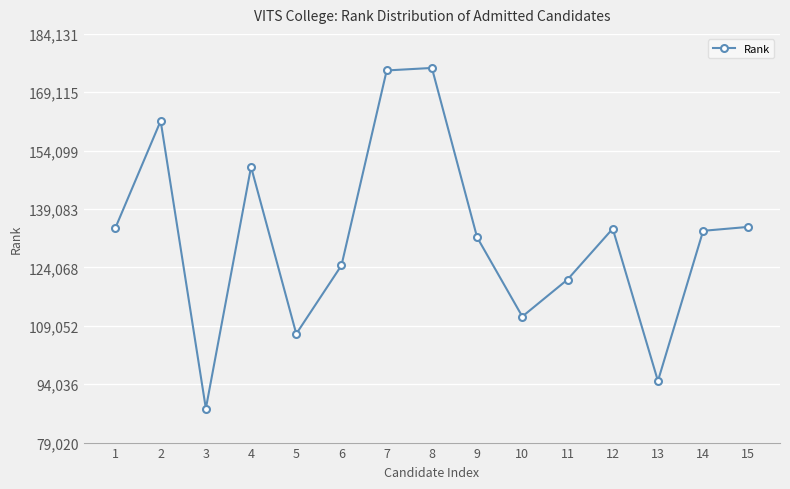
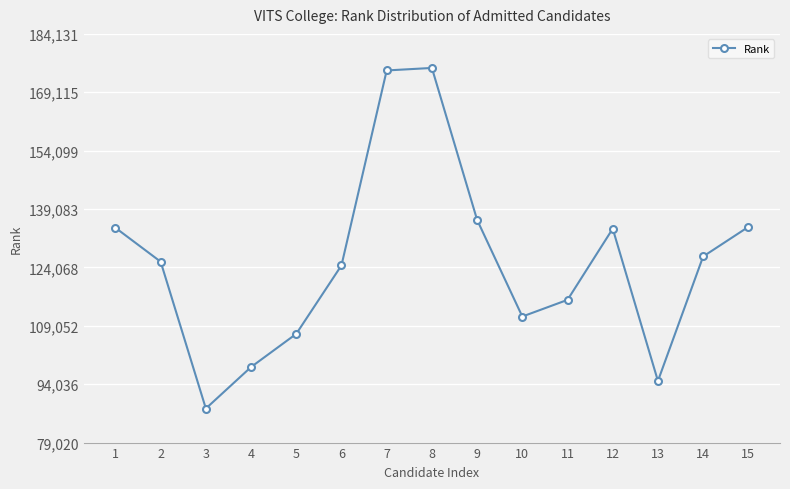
2: 162,000 -> 126,000
4: 150,000 -> 98,000
9: 132,000 -> 136,000
11: 121,000 -> 116,000
14: 133,000 -> 127,000
